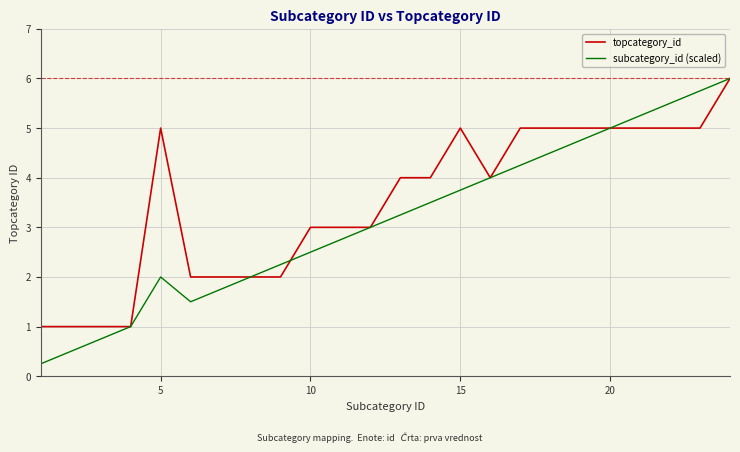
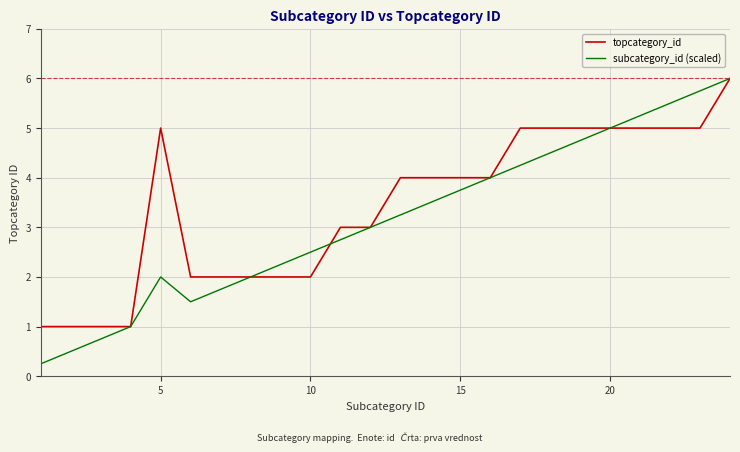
topcategory_id, 10: 3 -> 2
topcategory_id, 15: 5 -> 4
